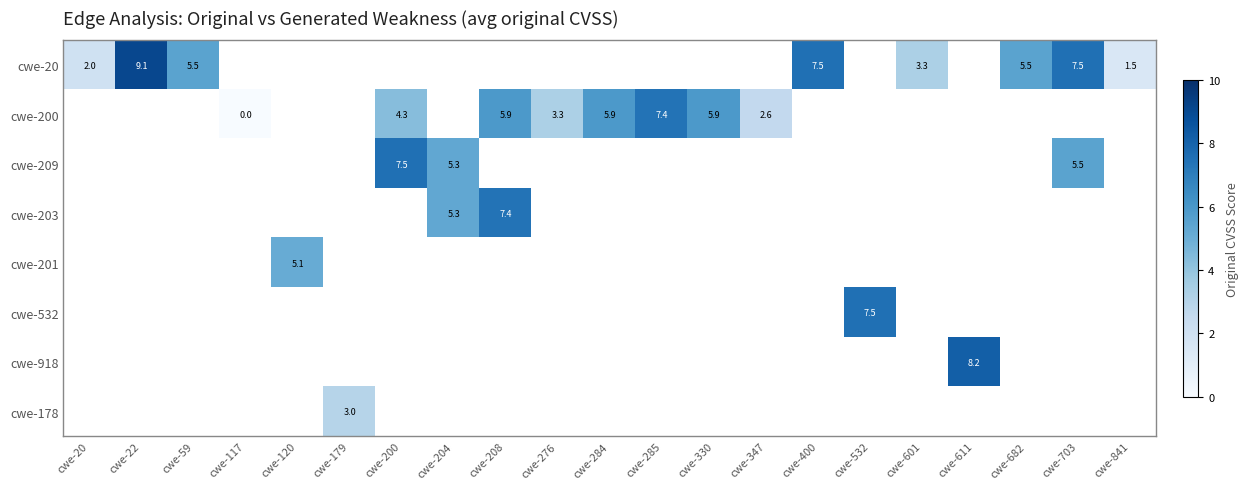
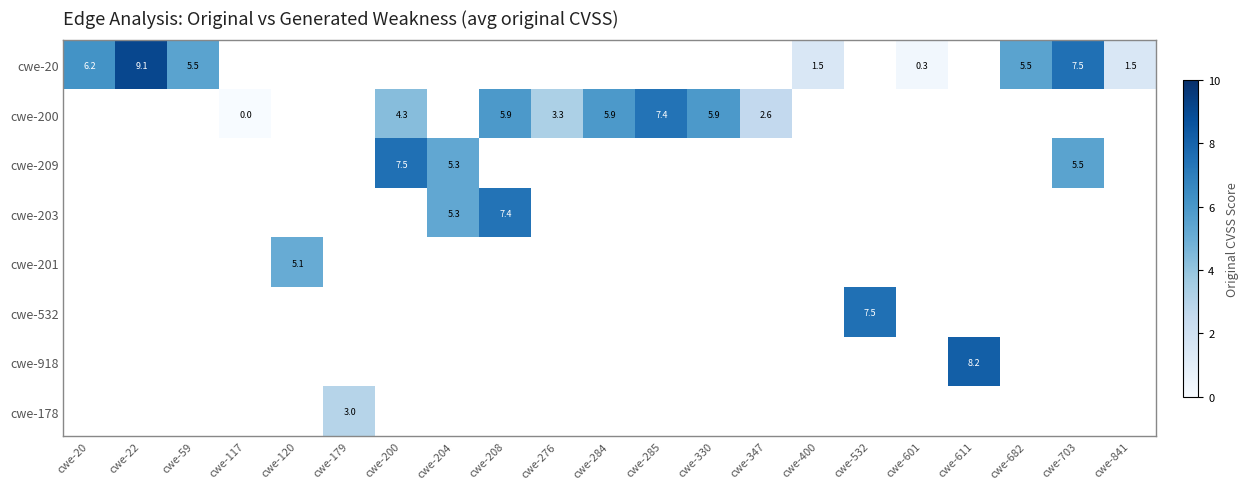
cwe-20, cwe-20: 2.0 -> 6.2
cwe-20, cwe-400: 7.5 -> 1.5
cwe-20, cwe-601: 3.3 -> 0.3
